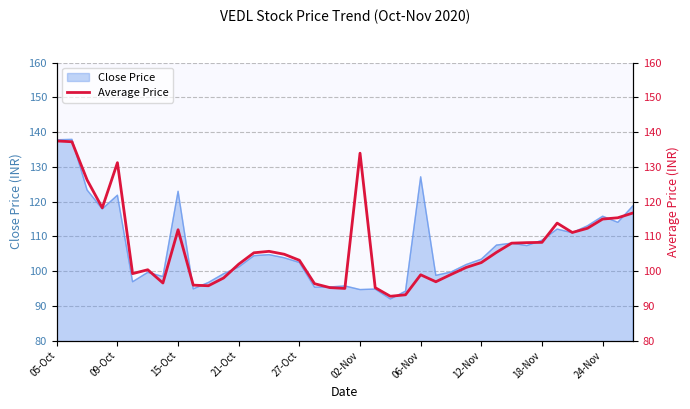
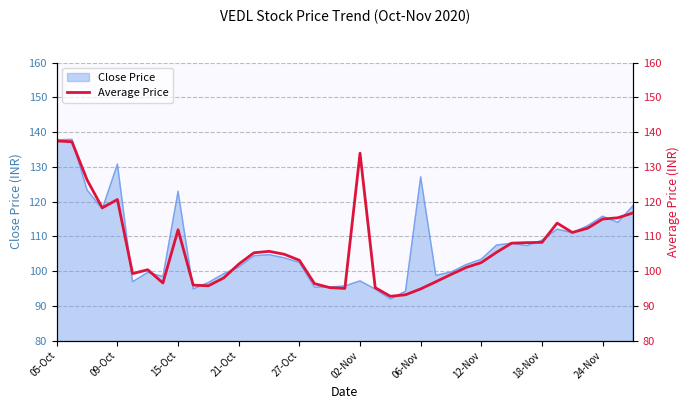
Close Price, 09-Oct: 122 -> 131
Close Price, 02-Nov: 95 -> 97
Average Price, 09-Oct: 131 -> 121
Average Price, 06-Nov: 99 -> 95
